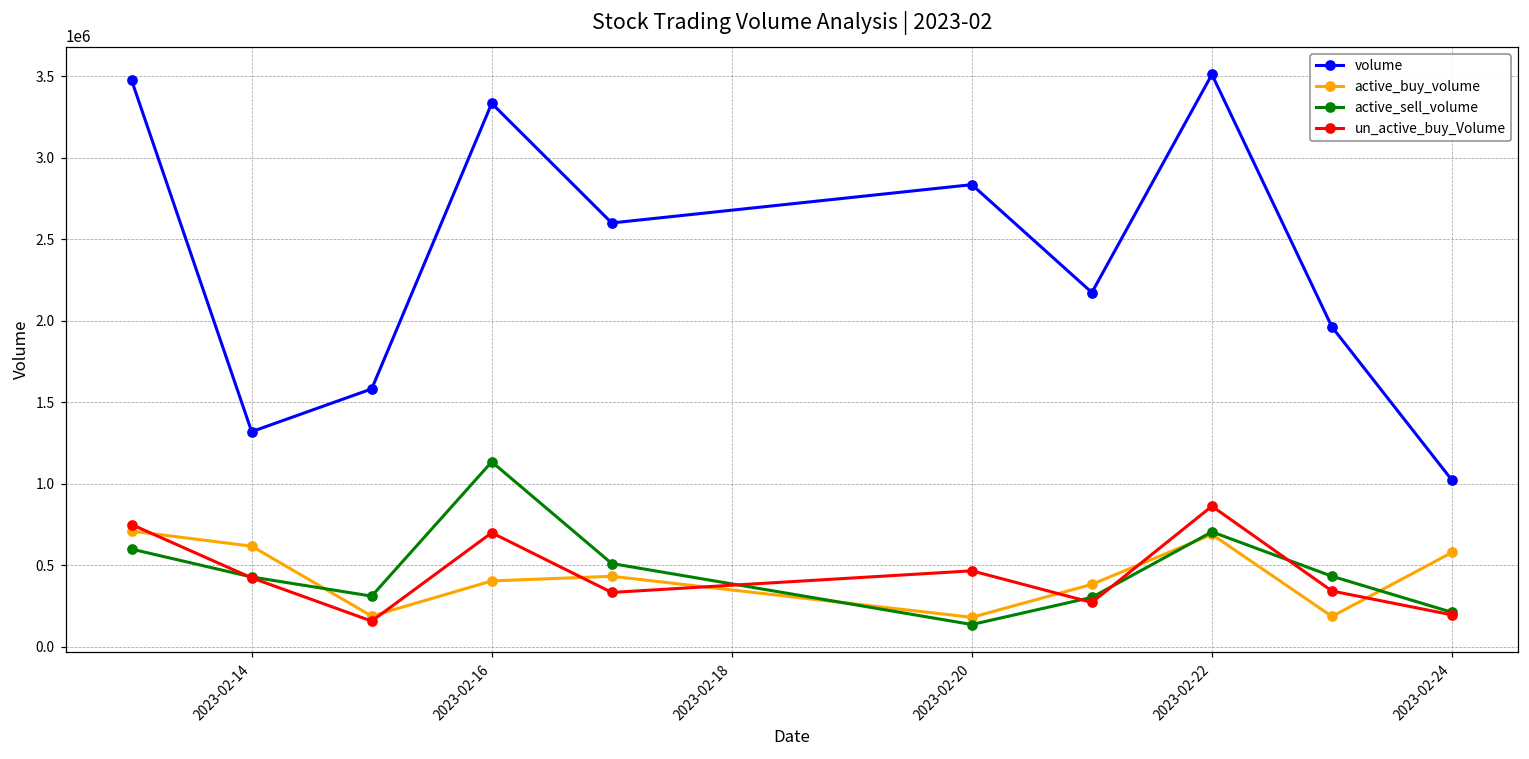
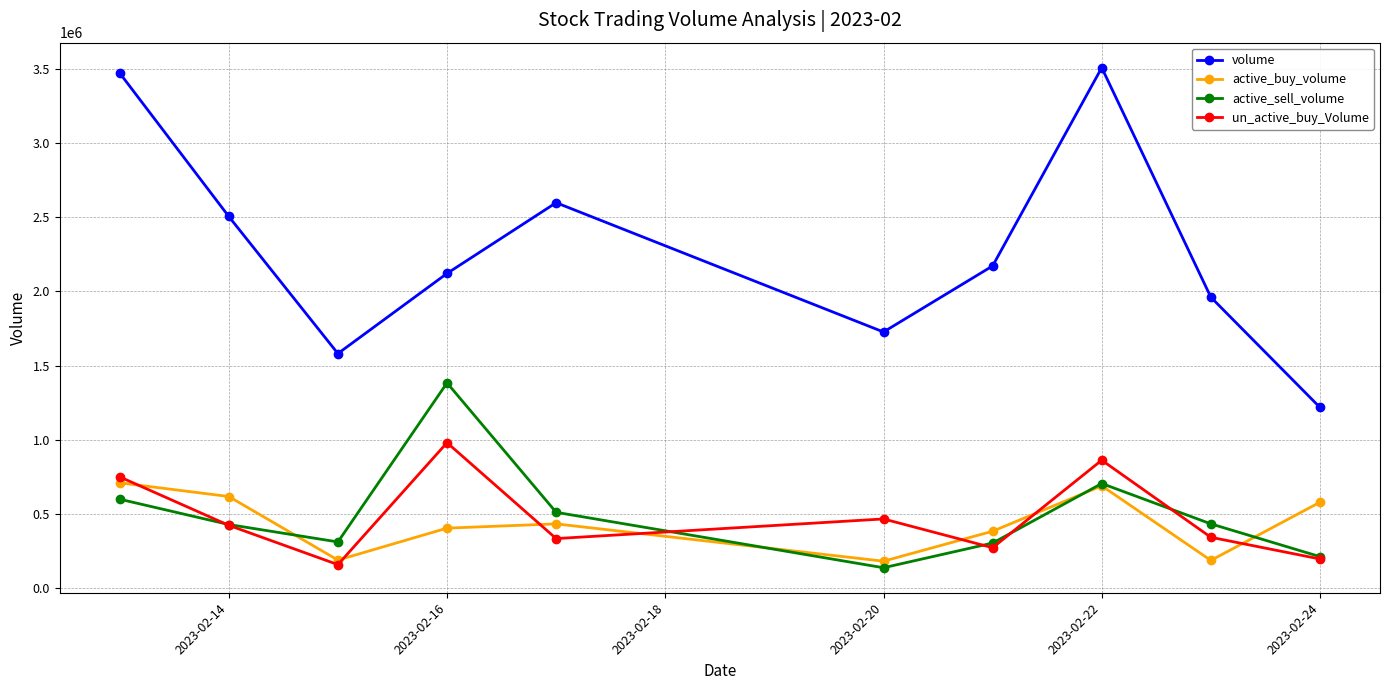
volume, 2023-02-14: 1320000 -> 2510000
volume, 2023-02-16: 3330000 -> 2120000
active_sell_volume, 2023-02-16: 1130000 -> 1380000
un_active_buy_Volume, 2023-02-16: 700000 -> 980000
volume, 2023-02-20: 2830000 -> 1730000
volume, 2023-02-24: 1020000 -> 1220000
